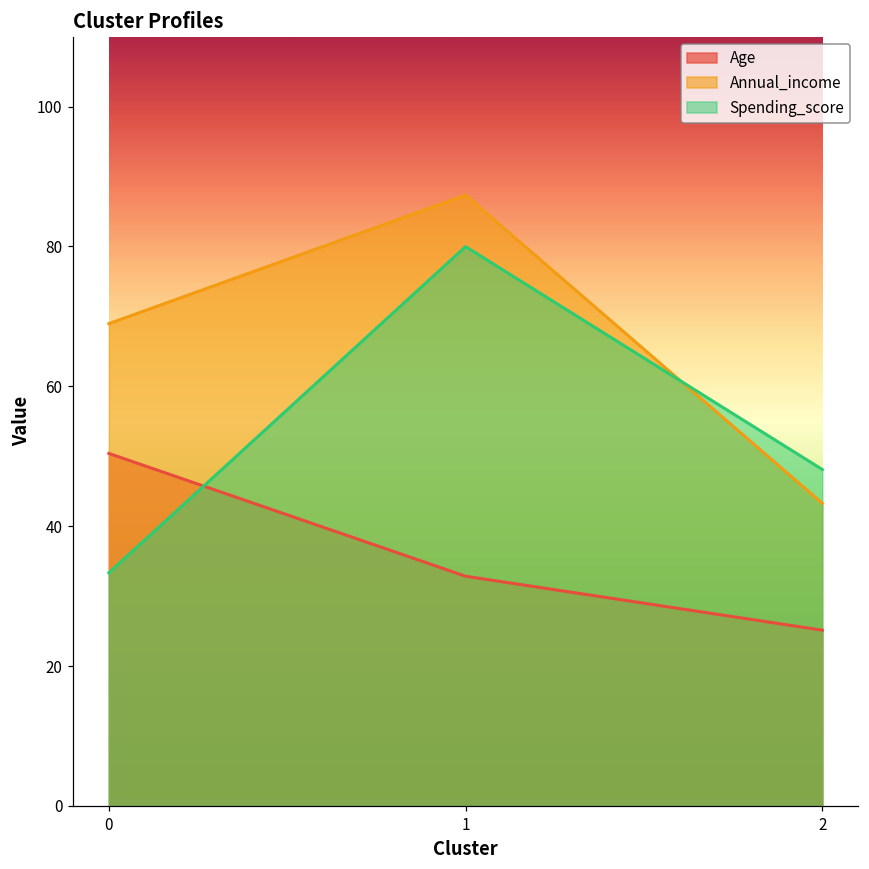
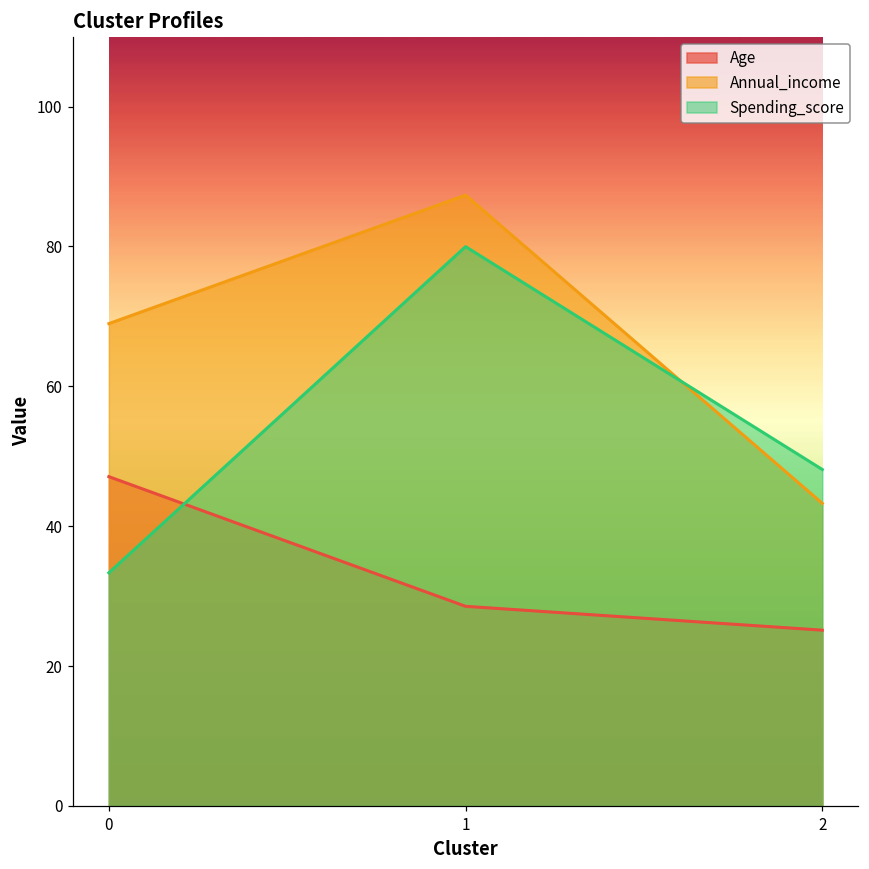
Age, 0: 50 -> 47
Age, 1: 33 -> 29
